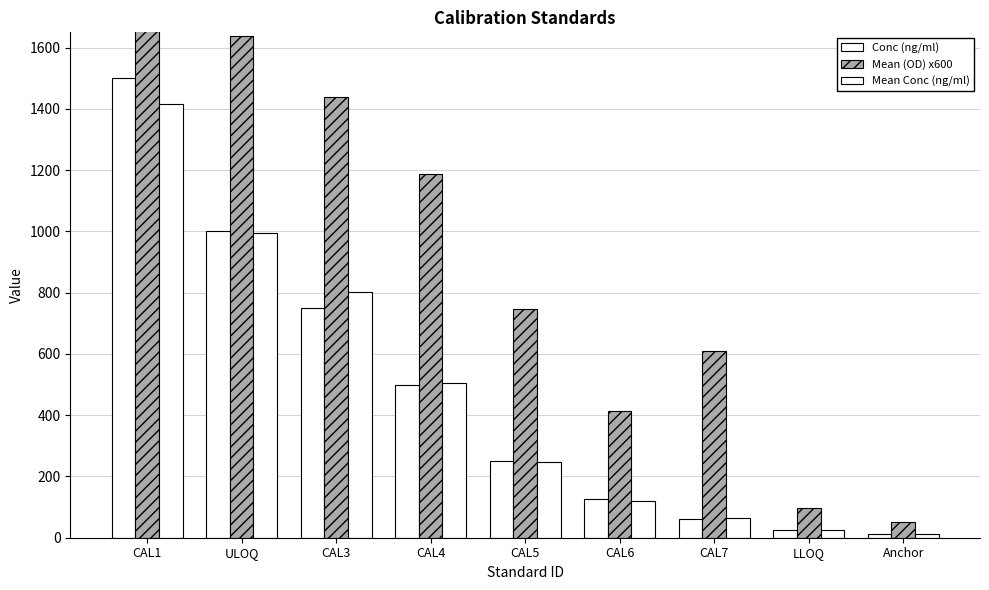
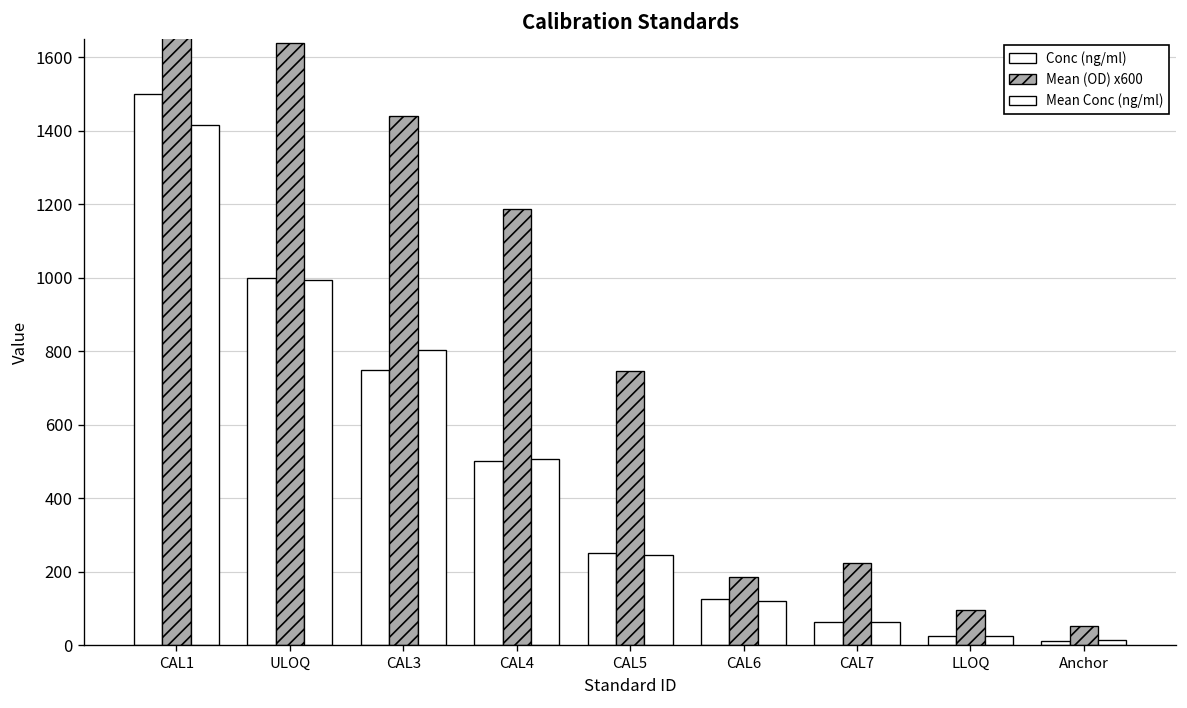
Mean (OD) x600, CAL6: 410 -> 190
Mean (OD) x600, CAL7: 610 -> 230
